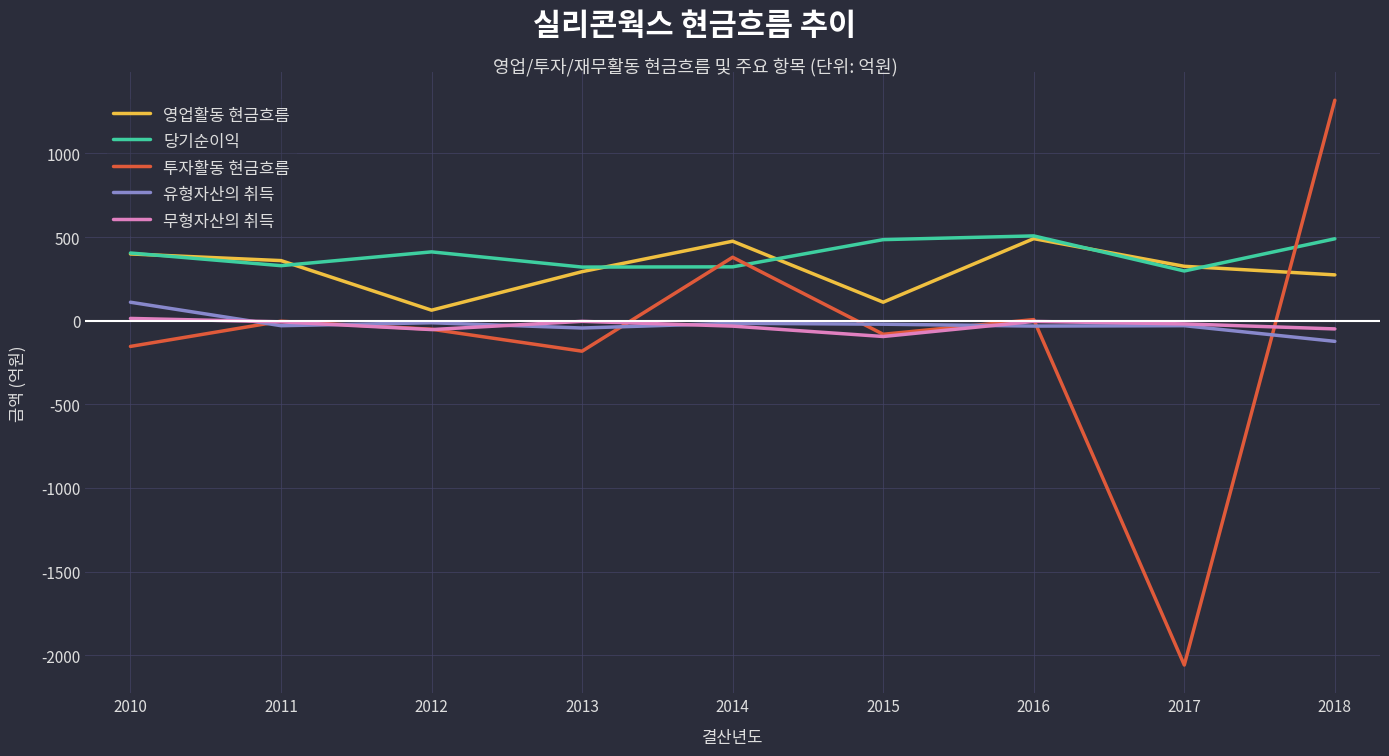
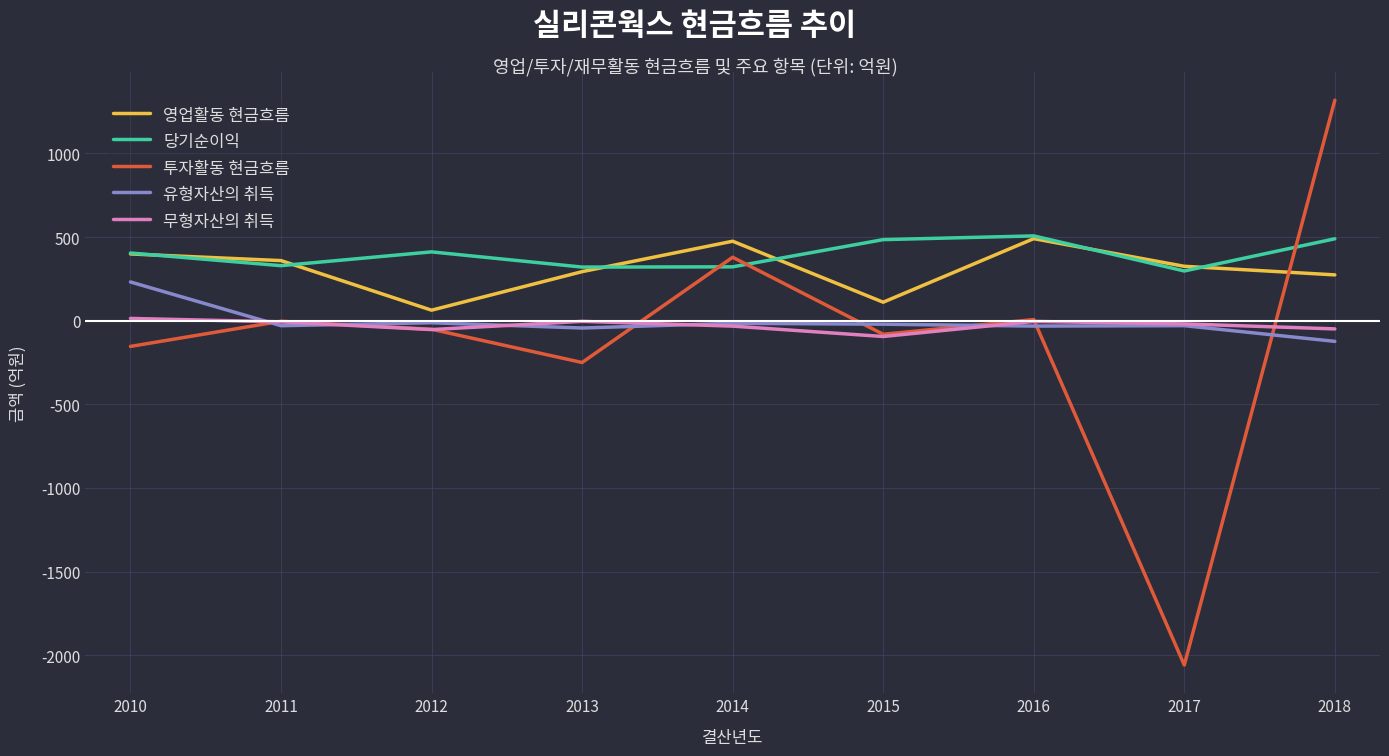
유형자산의 취득, 2010: 110 -> 230
투자활동 현금흐름, 2013: -180 -> -250
